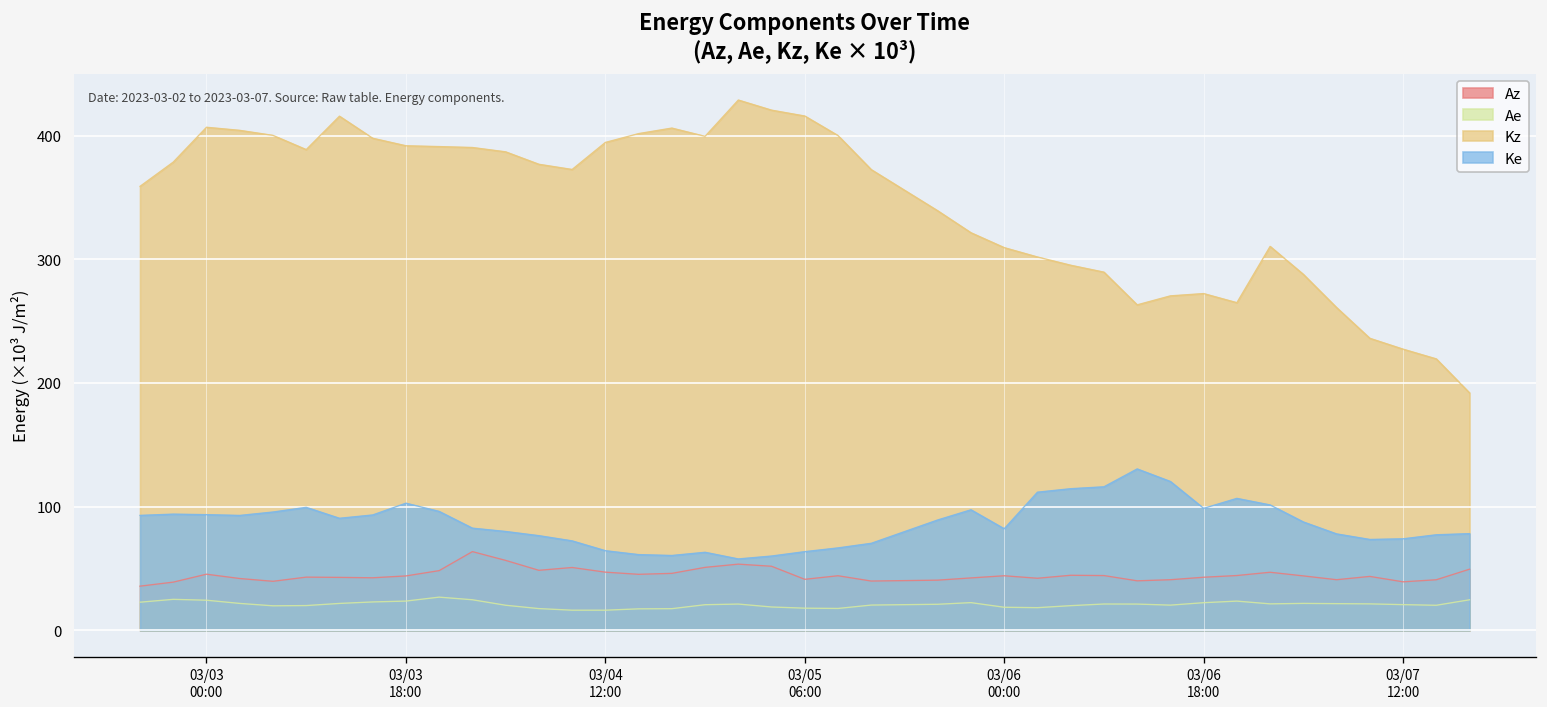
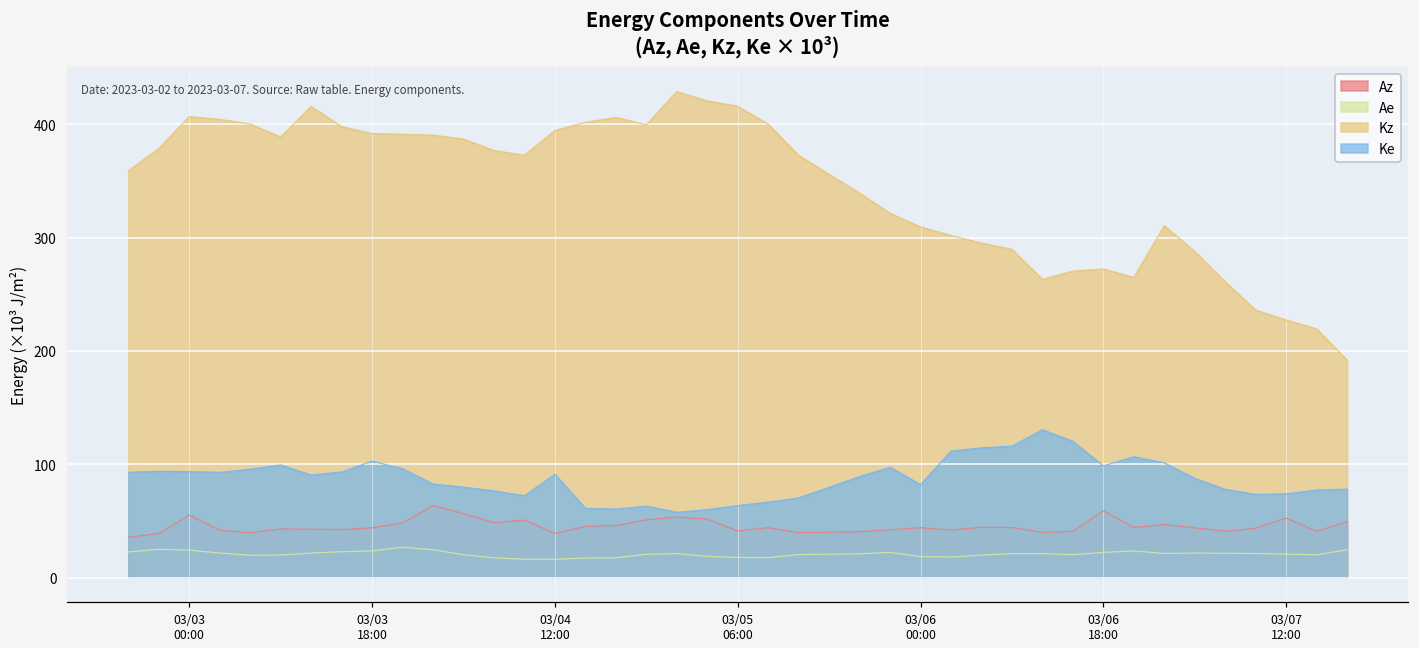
Az, 03/03 00:00: 45 -> 55
Az, 03/04 12:00: 47 -> 39
Ke, 03/04 12:00: 64 -> 91
Az, 03/06 18:00: 43 -> 59
Az, 03/07 12:00: 39 -> 53
